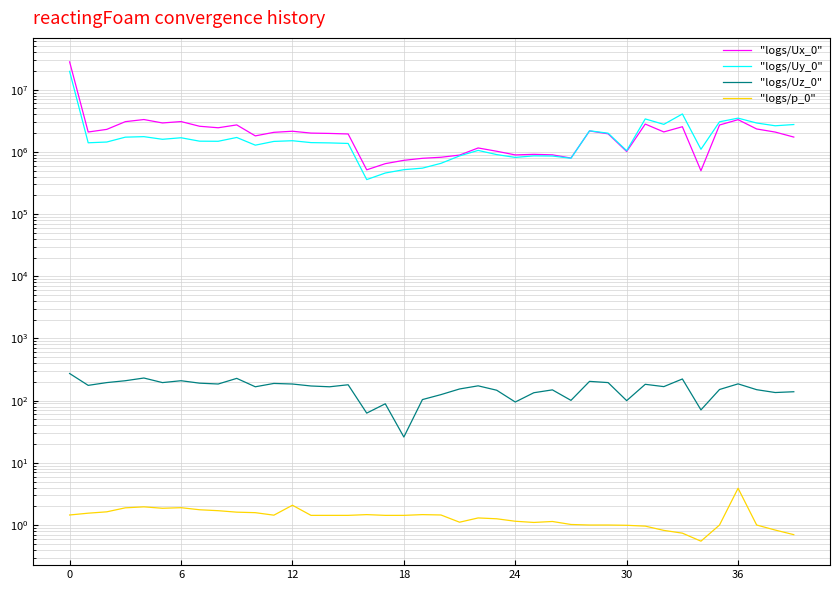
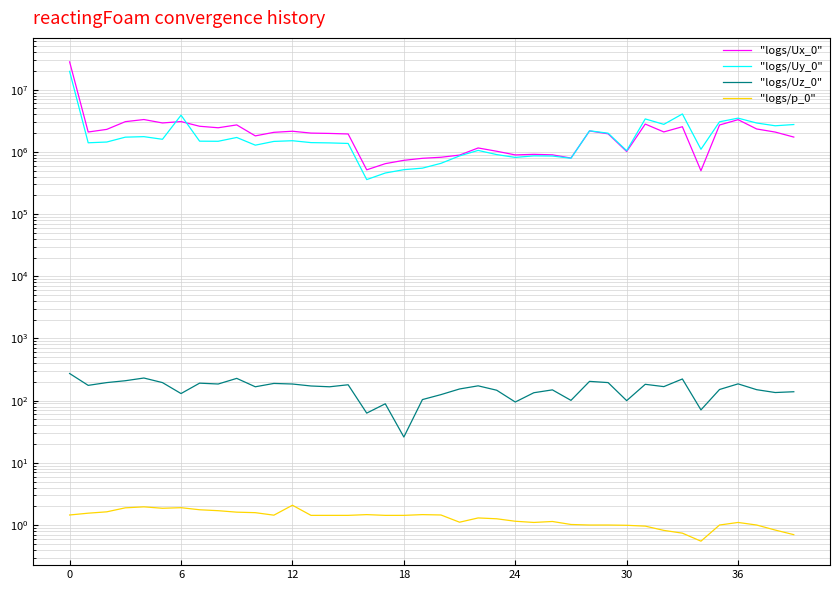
"logs/Uy_0", 6: 1700000 -> 4000000
"logs/Uz_0", 6: 210 -> 130
"logs/p_0", 36: 4 -> 1.1
